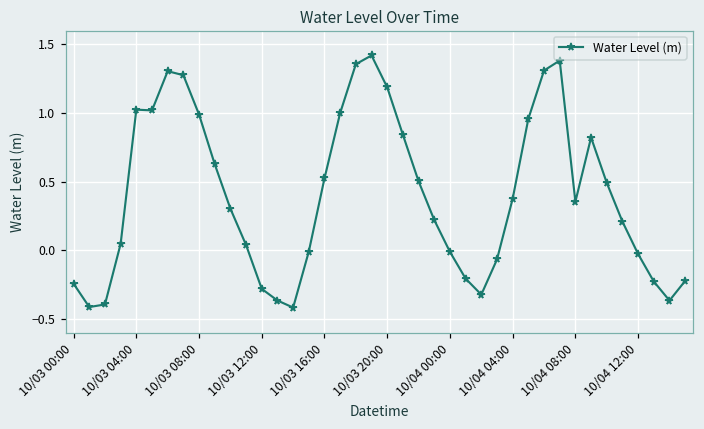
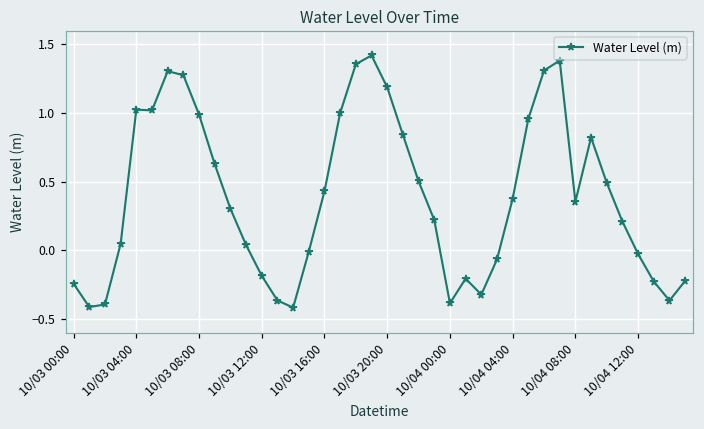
10/03 12:00: -0.28 -> -0.19
10/03 16:00: 0.52 -> 0.43
10/04 00:00: -0.01 -> -0.39
